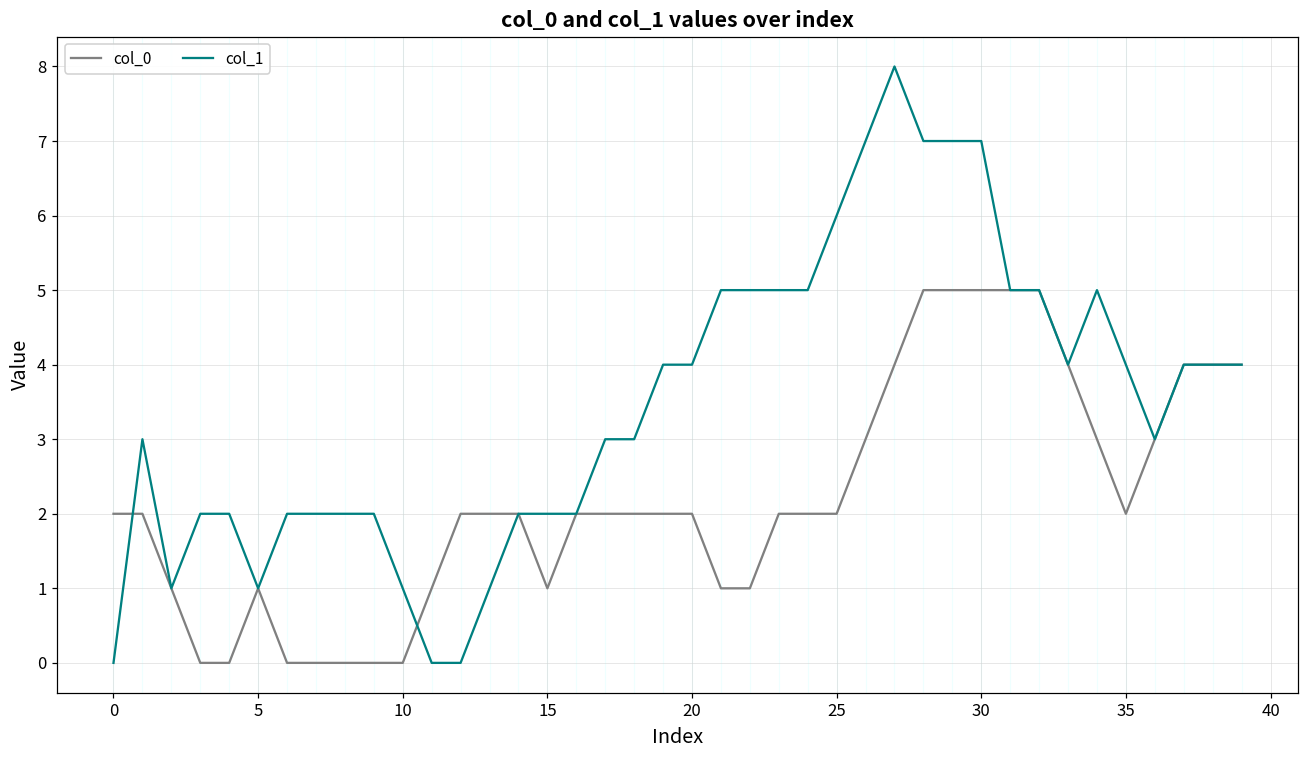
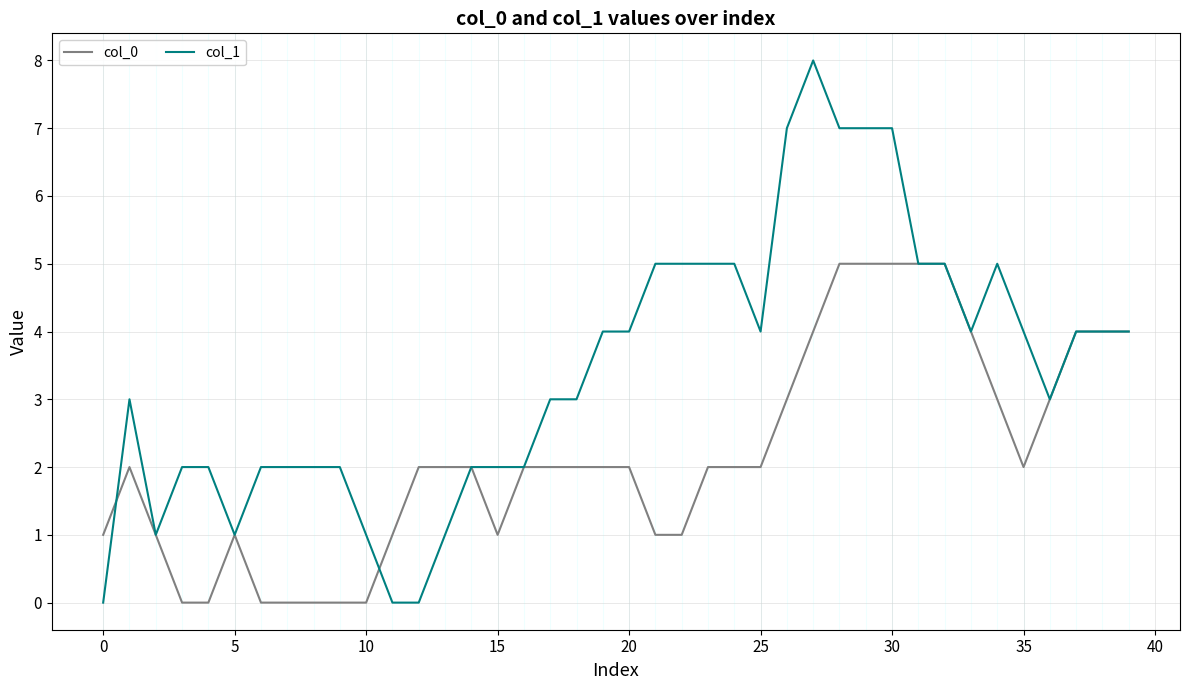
col_0, 0: 2 -> 1
col_1, 25: 6 -> 4
